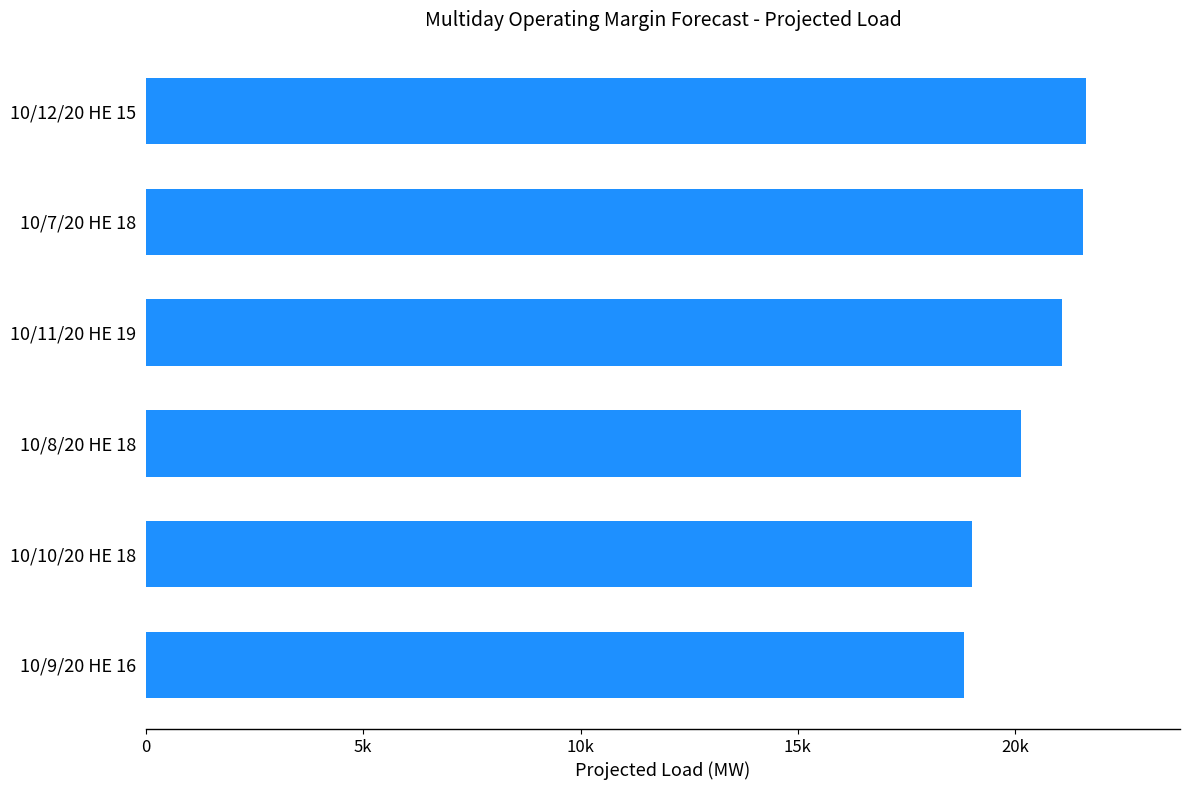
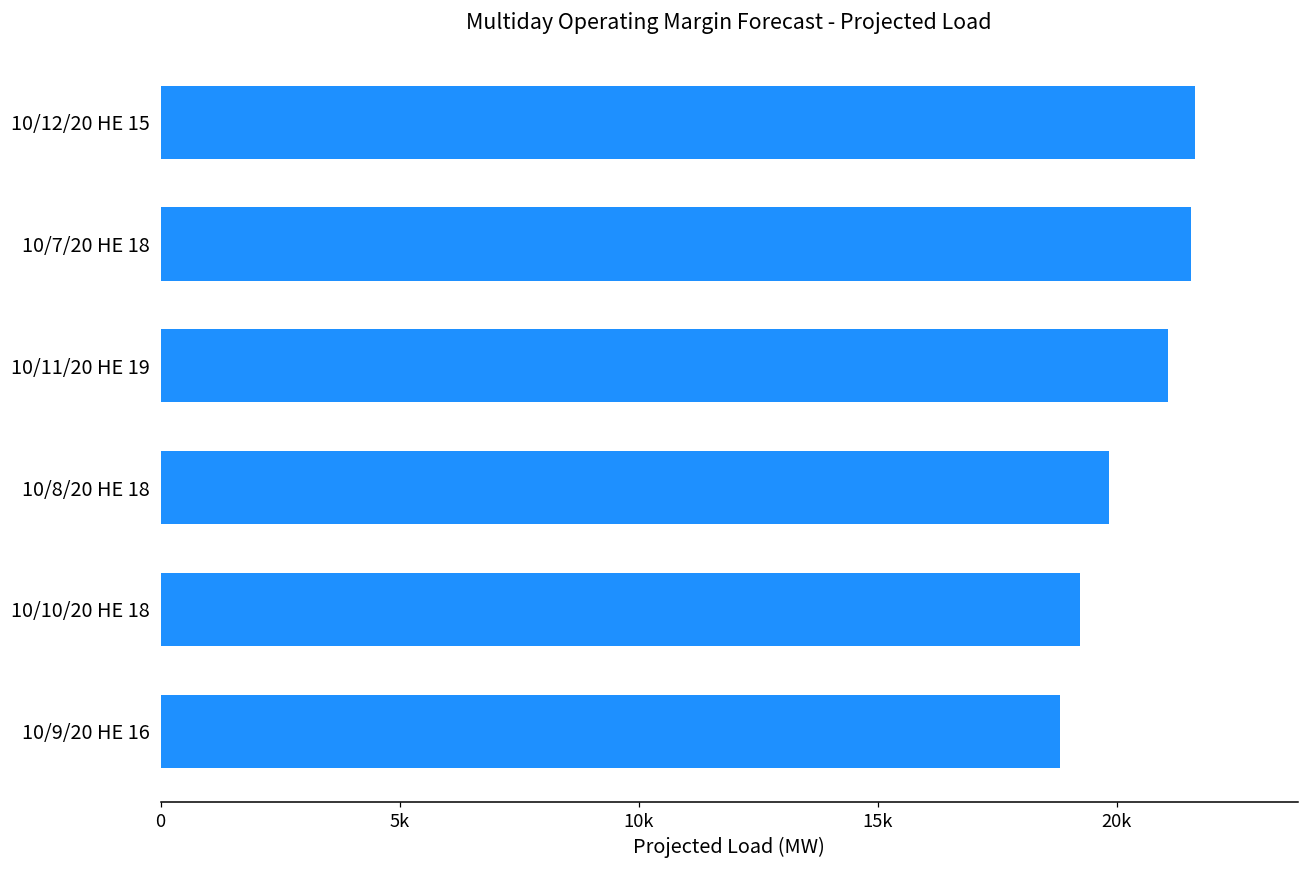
10/8/20 HE 18: 20100 -> 19800
10/10/20 HE 18: 19000 -> 19200
